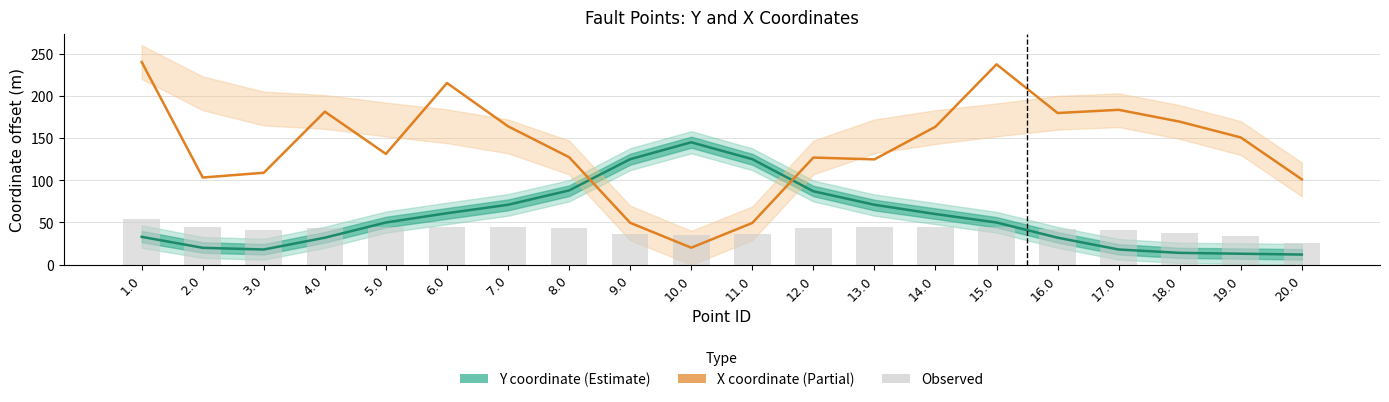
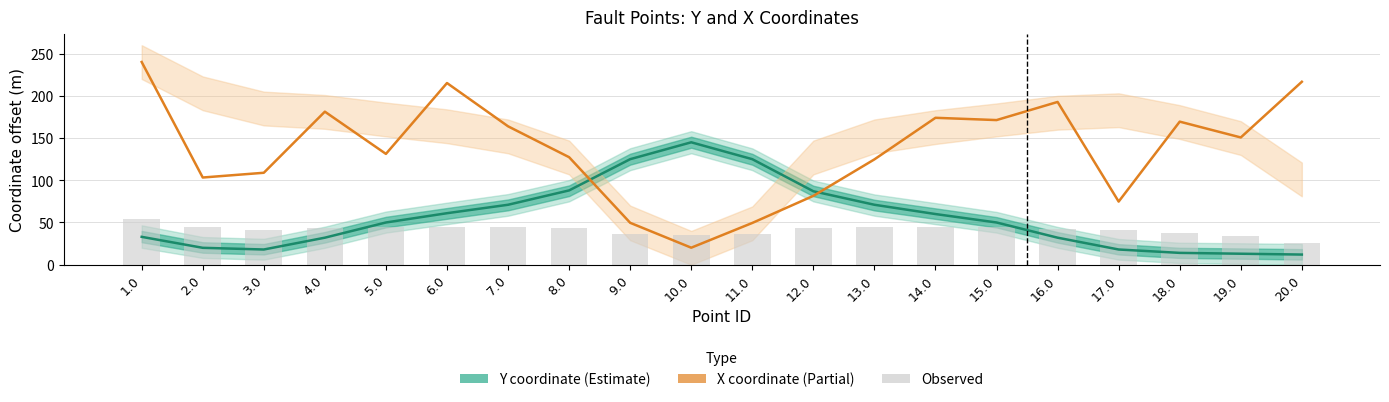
X coordinate (Partial), 12.0: 130 -> 80
X coordinate (Partial), 14.0: 160 -> 170
X coordinate (Partial), 15.0: 240 -> 170
X coordinate (Partial), 16.0: 180 -> 190
X coordinate (Partial), 17.0: 180 -> 70
X coordinate (Partial), 20.0: 100 -> 220
